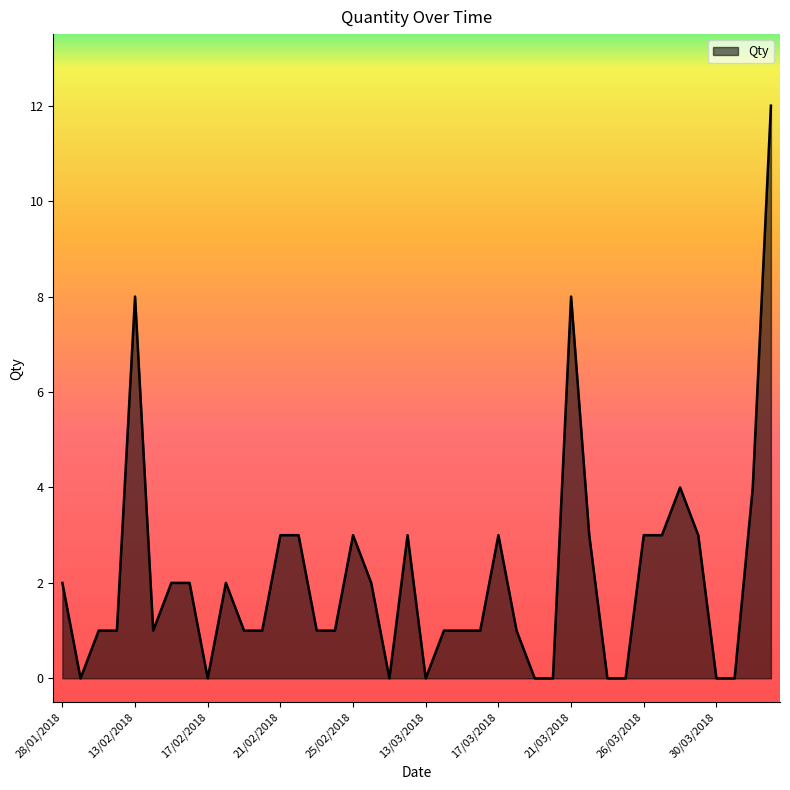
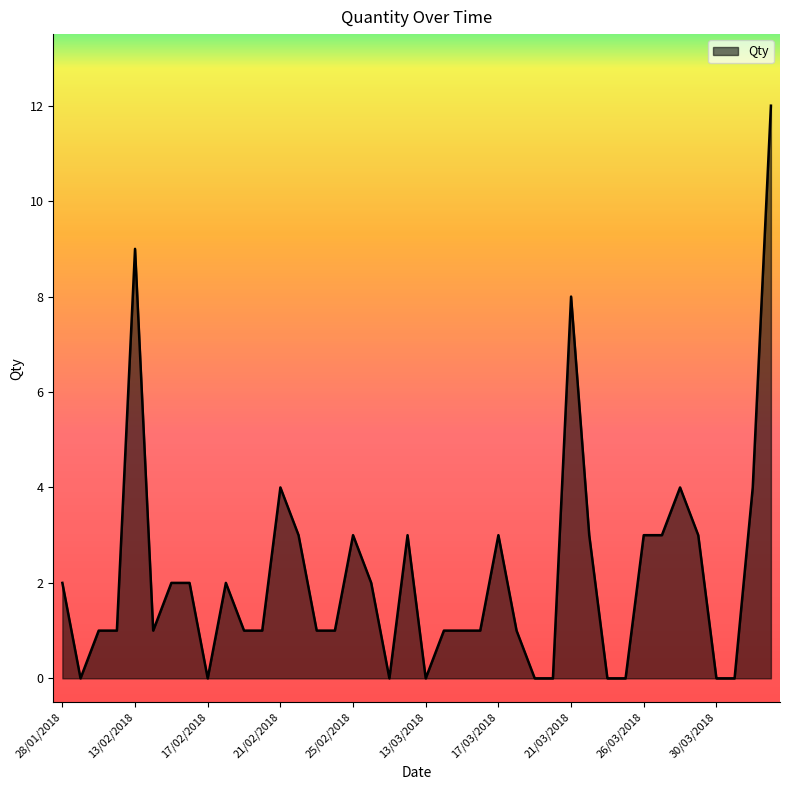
13/02/2018: 8 -> 9
21/02/2018: 3 -> 4
